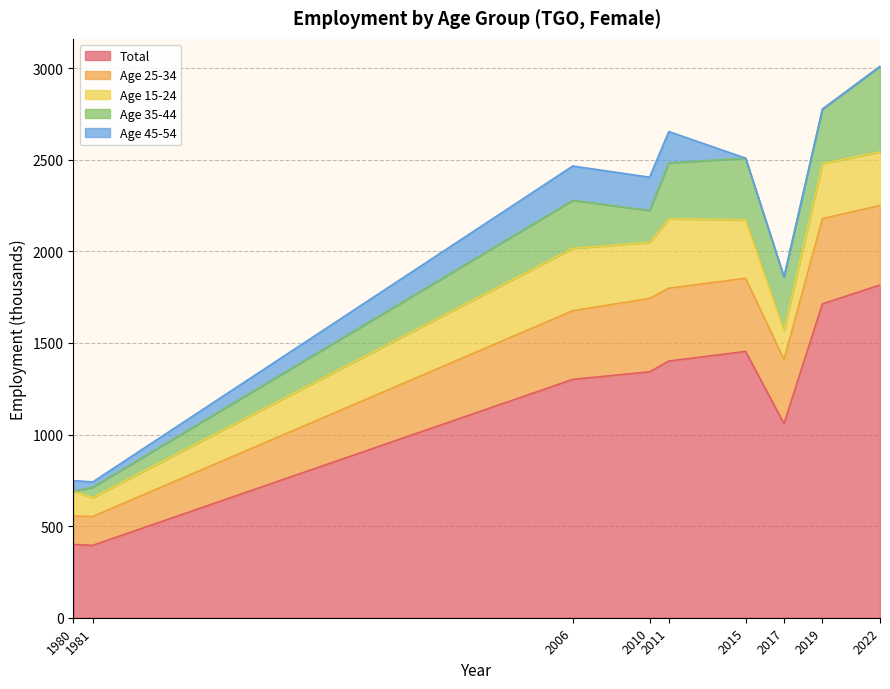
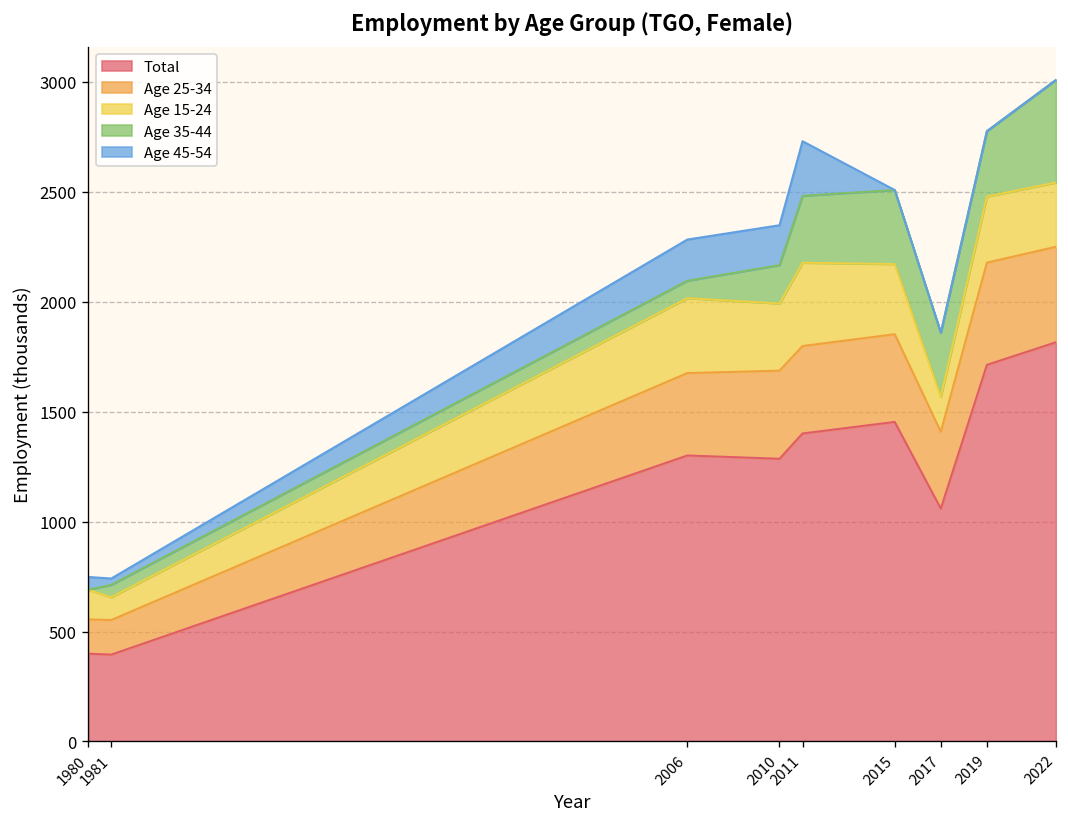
Age 35-44, 2006: 260 -> 80
Total, 2010: 1340 -> 1290
Age 45-54, 2011: 170 -> 250
